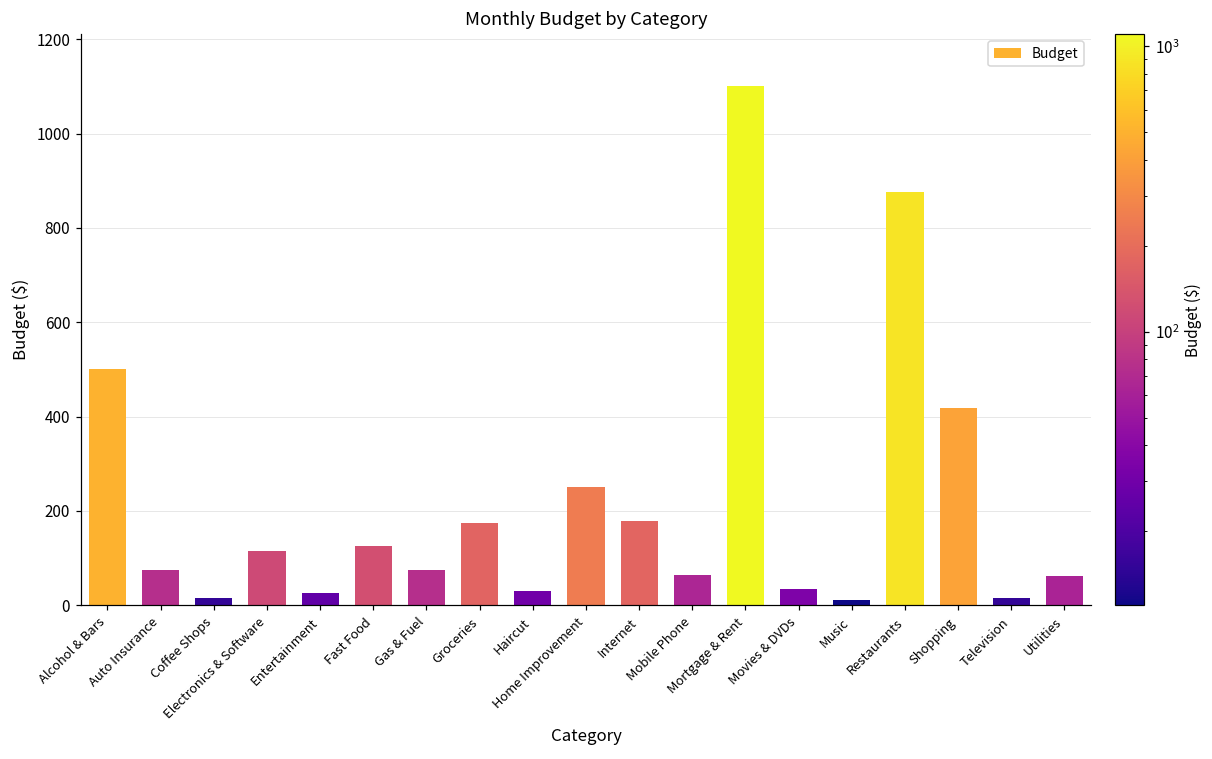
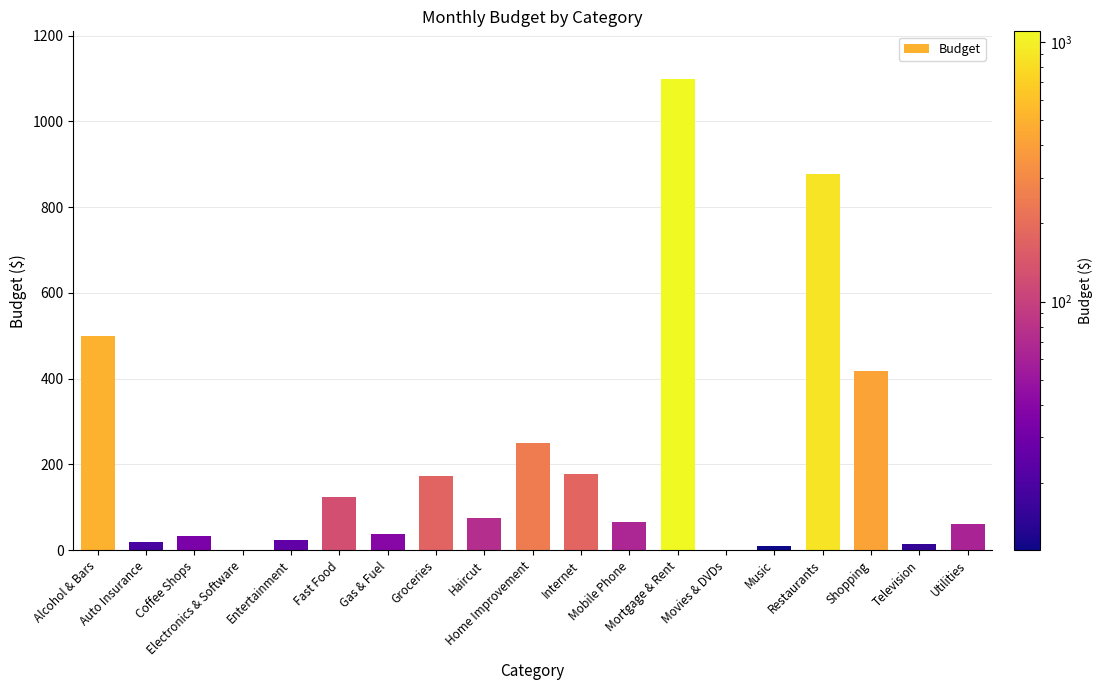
Auto Insurance: 80 -> 20
Coffee Shops: 20 -> 30
Electronics & Software: 120 -> 0
Gas & Fuel: 80 -> 40
Haircut: 30 -> 70
Movies & DVDs: 40 -> 0
